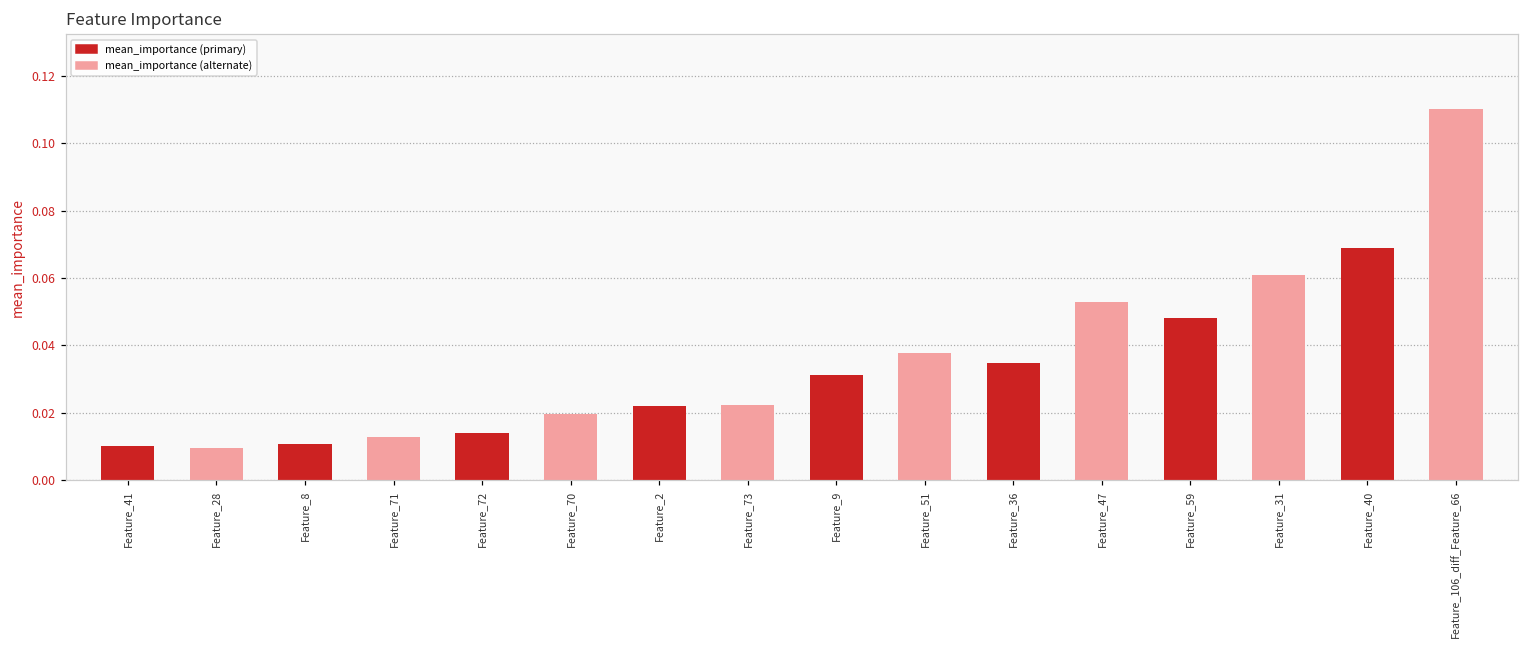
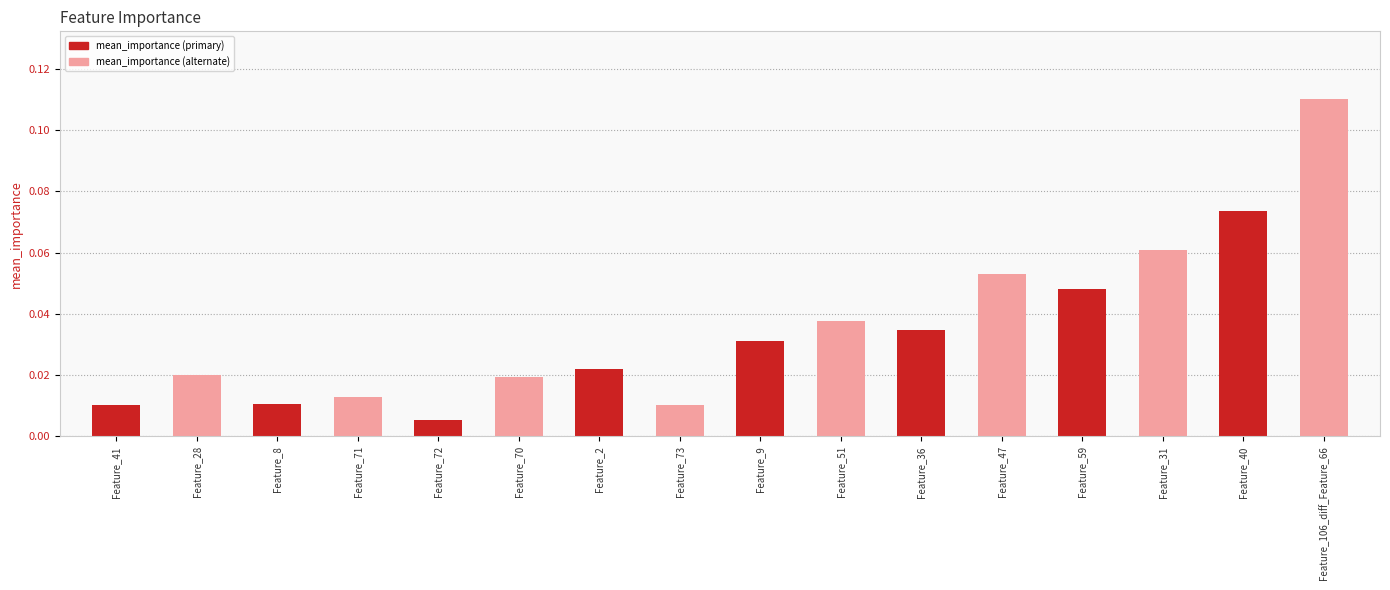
Feature_28: 0.010 -> 0.020
Feature_72: 0.014 -> 0.005
Feature_73: 0.022 -> 0.010
Feature_40: 0.069 -> 0.074
